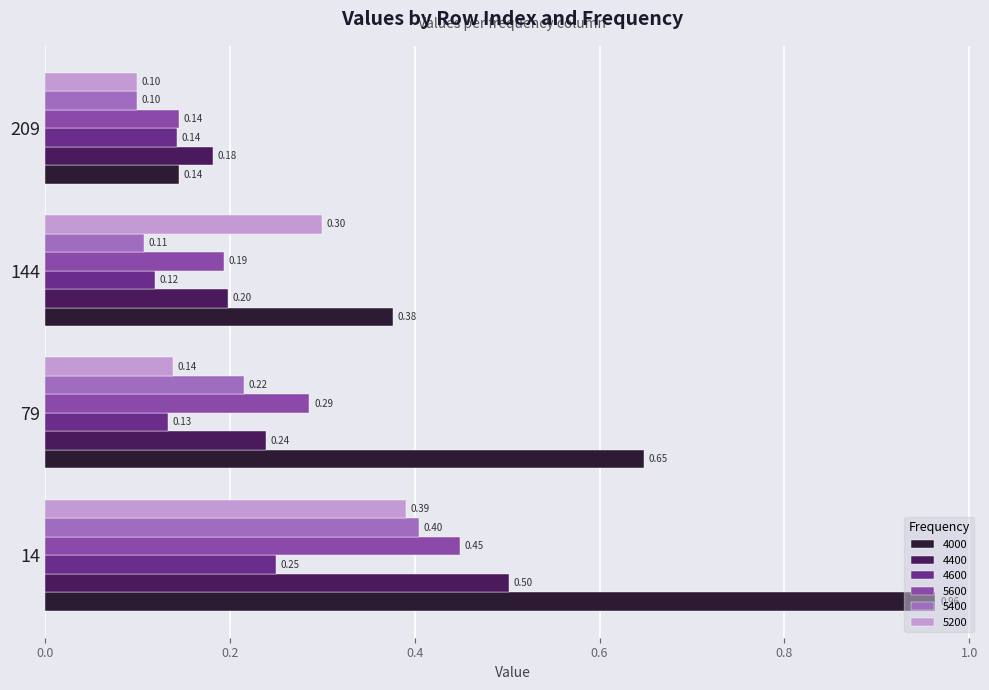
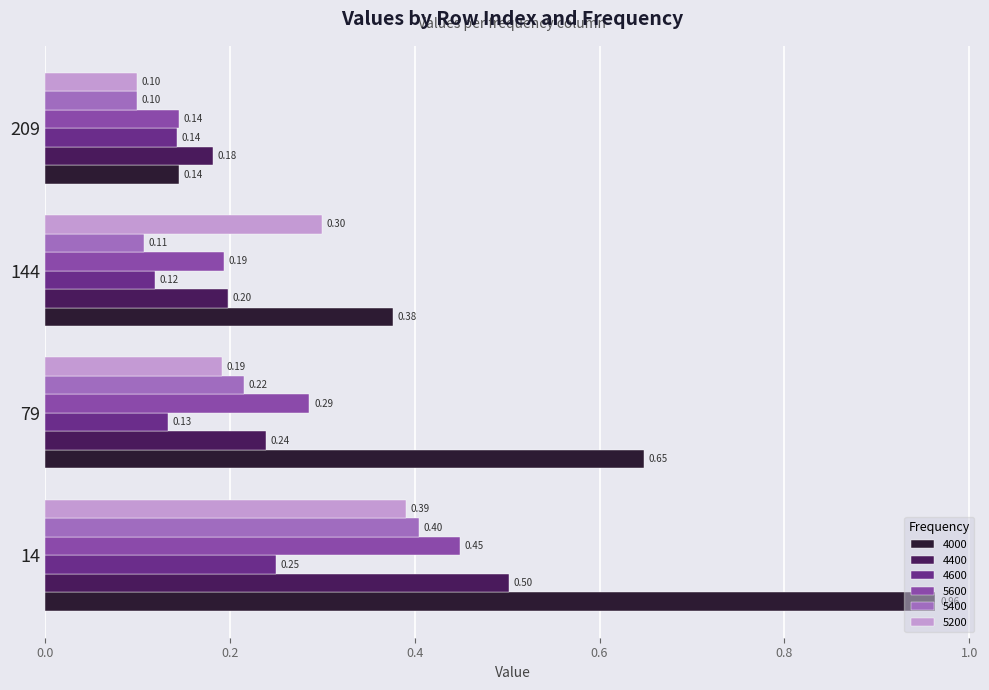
5200, 79: 0.14 -> 0.19
